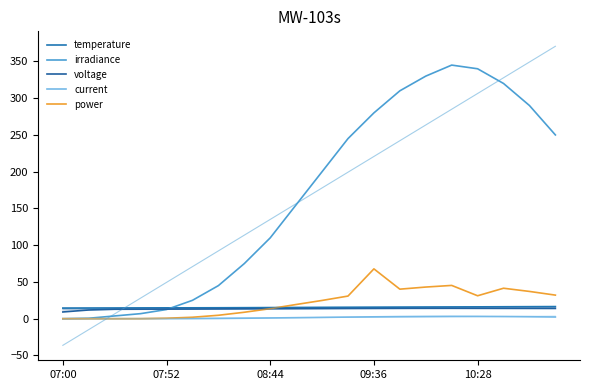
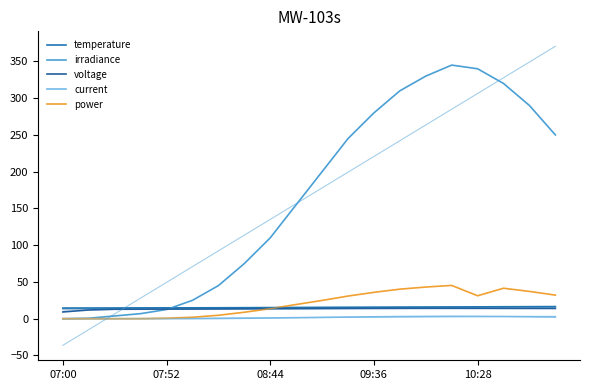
power, 09:36: 70 -> 40
